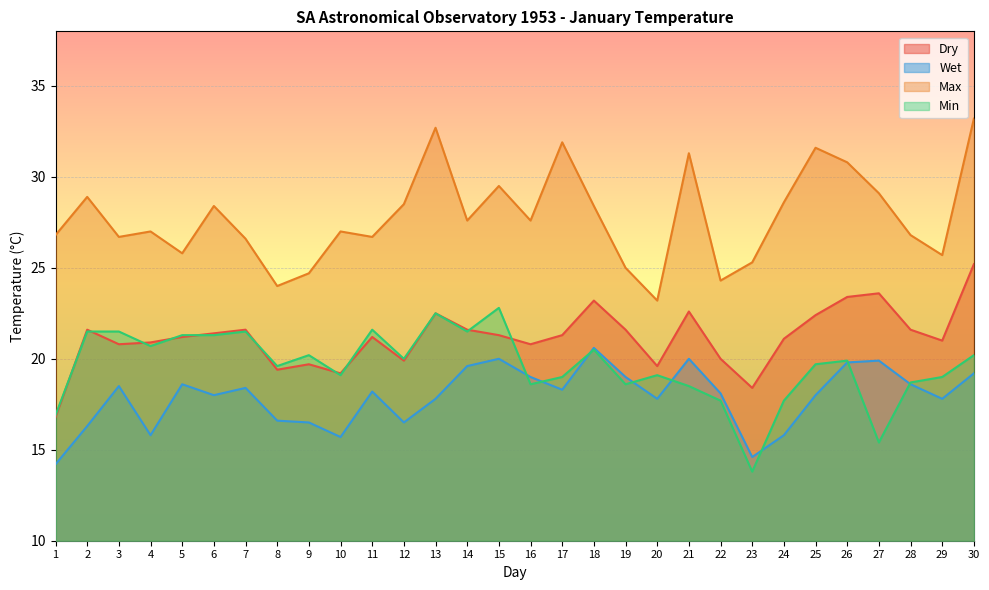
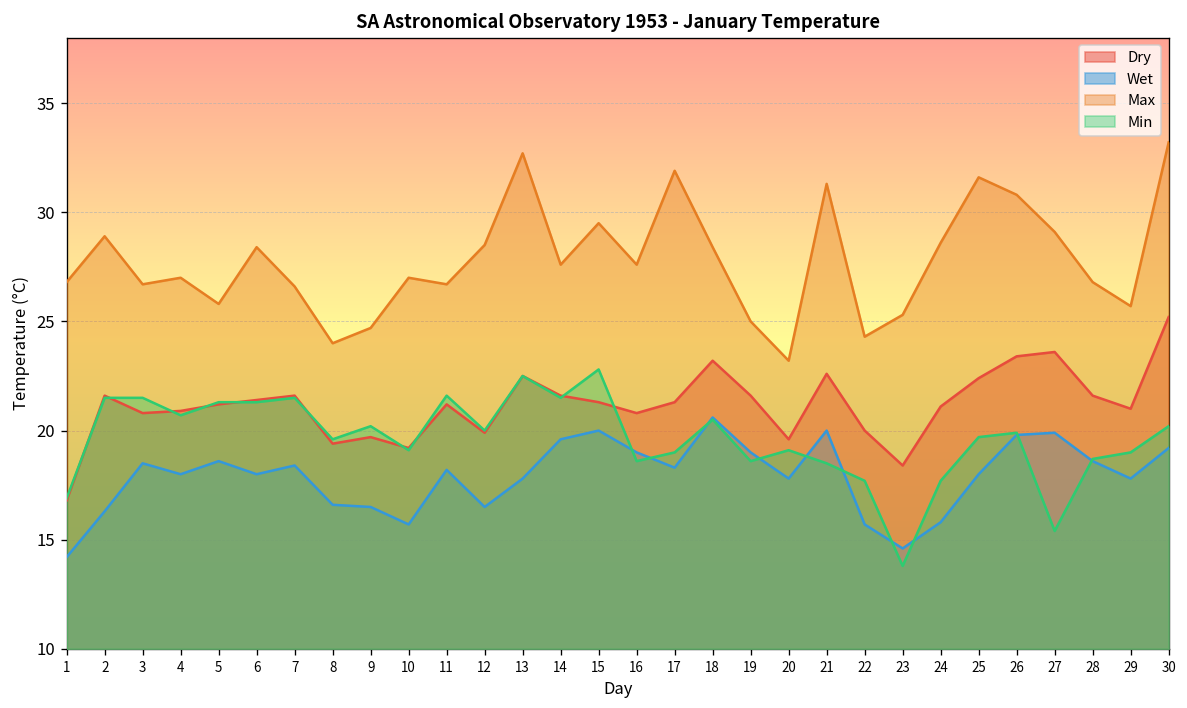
Wet, 4: 15.8 -> 18.0
Wet, 22: 18.1 -> 15.7
